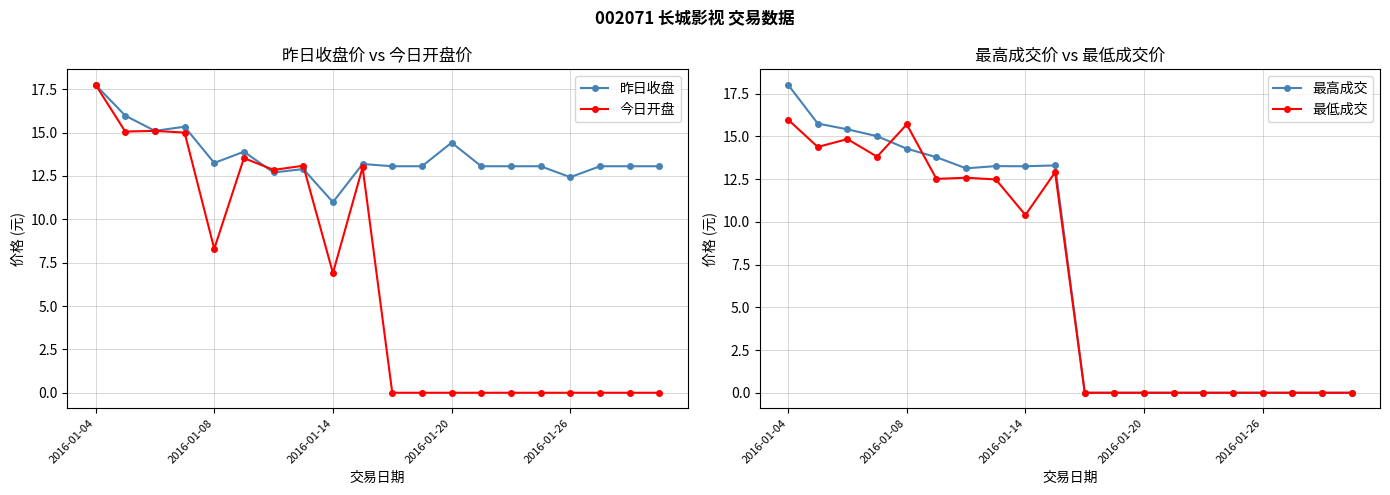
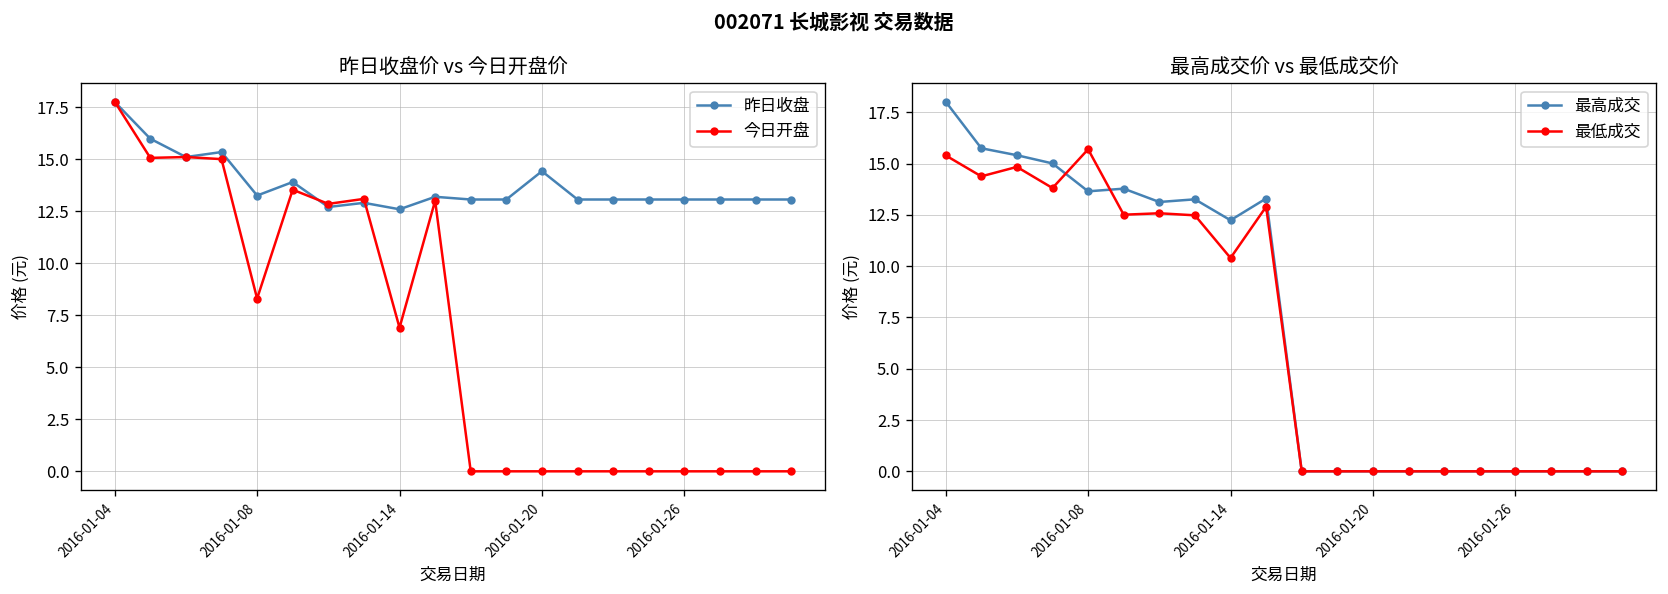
昨日收盘价 vs 今日开盘价, 昨日收盘, 2016-01-14: 11.0 -> 12.6
昨日收盘价 vs 今日开盘价, 昨日收盘, 2016-01-26: 12.4 -> 13.1
最高成交价 vs 最低成交价, 最低成交, 2016-01-04: 16.0 -> 15.4
最高成交价 vs 最低成交价, 最高成交, 2016-01-08: 14.3 -> 13.7
最高成交价 vs 最低成交价, 最高成交, 2016-01-14: 13.3 -> 12.2
